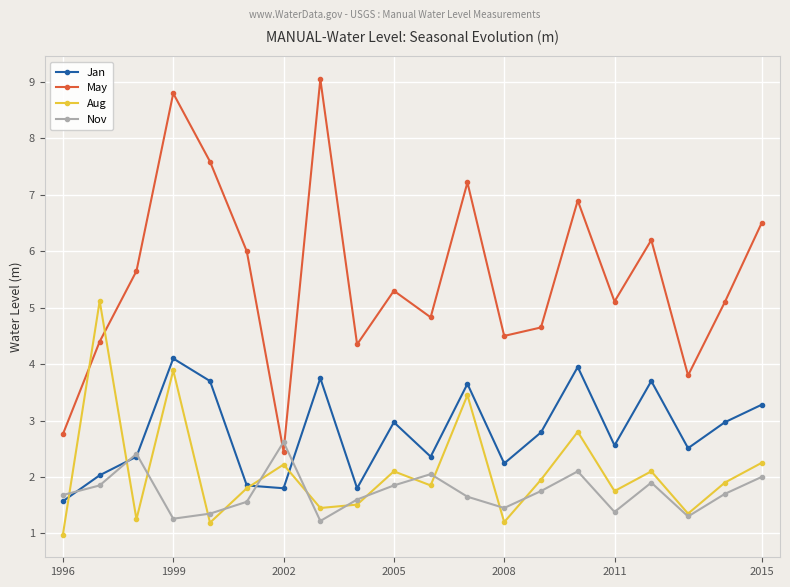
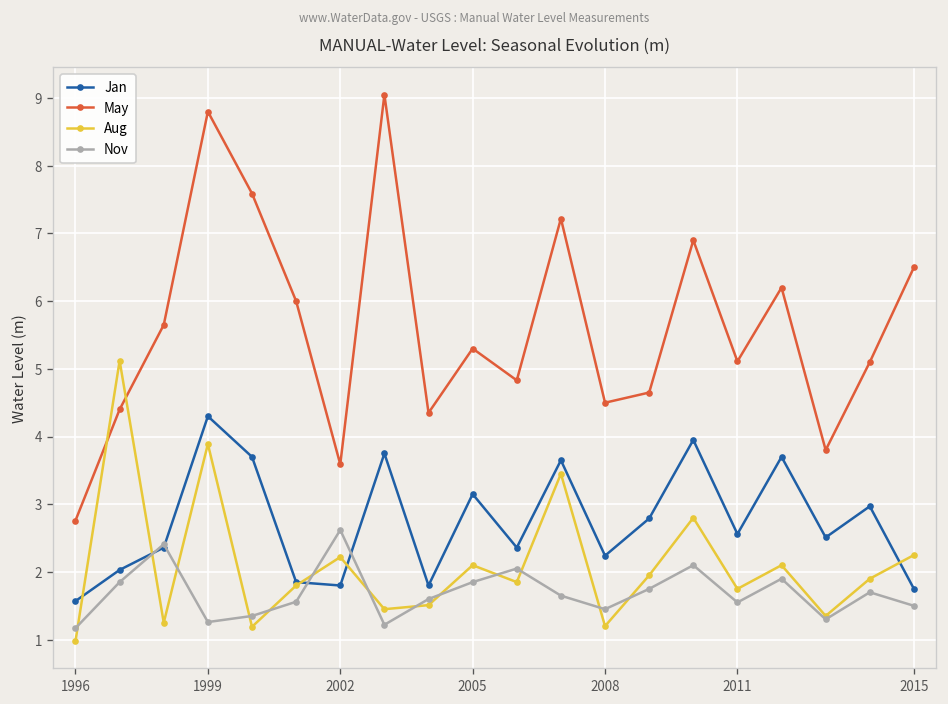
Nov, 1996: 1.7 -> 1.2
Jan, 1999: 4.1 -> 4.3
May, 2002: 2.5 -> 3.6
Jan, 2005: 3.0 -> 3.2
Nov, 2011: 1.4 -> 1.6
Jan, 2015: 3.3 -> 1.8
Nov, 2015: 2.0 -> 1.5
